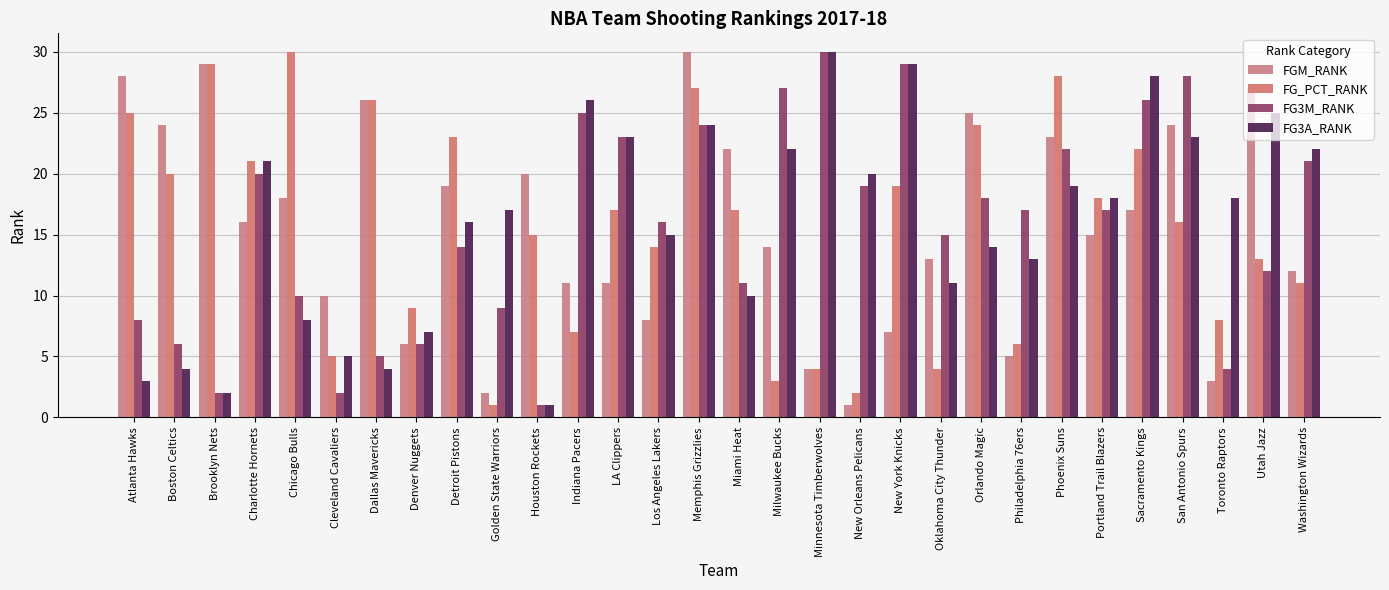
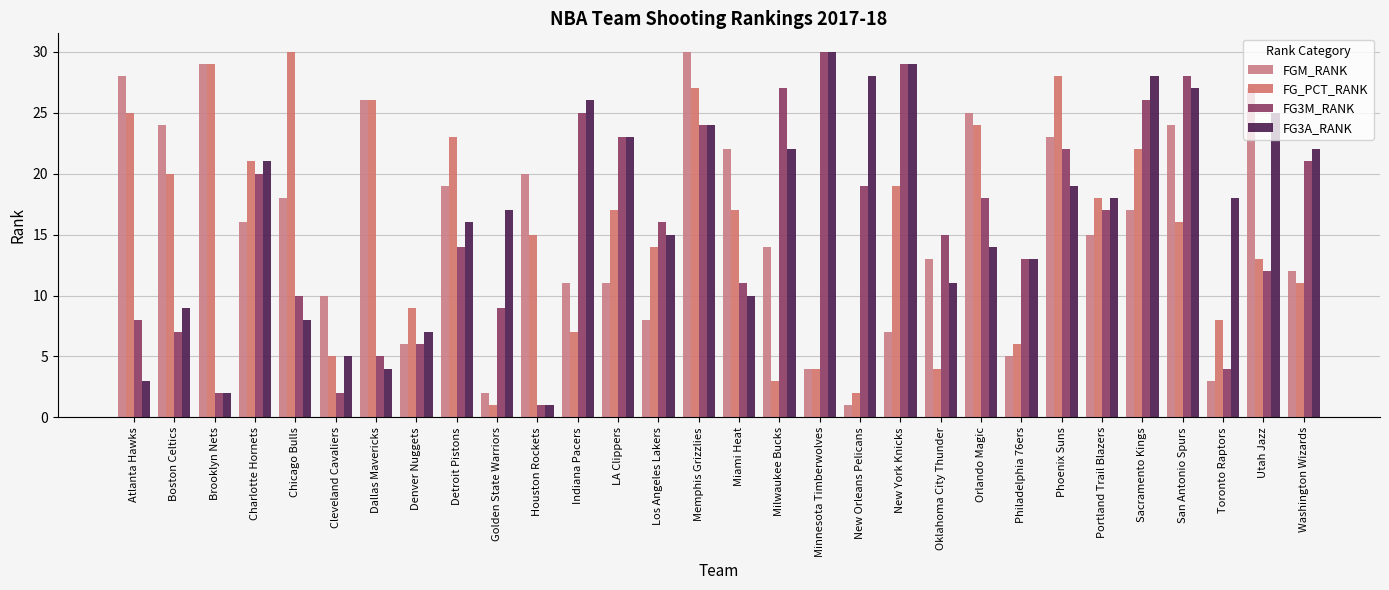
FG3M_RANK, Boston Celtics: 6 -> 7
FG3A_RANK, Boston Celtics: 4 -> 9
FG3A_RANK, New Orleans Pelicans: 20 -> 28
FG3M_RANK, Philadelphia 76ers: 17 -> 13
FG3A_RANK, San Antonio Spurs: 23 -> 27
